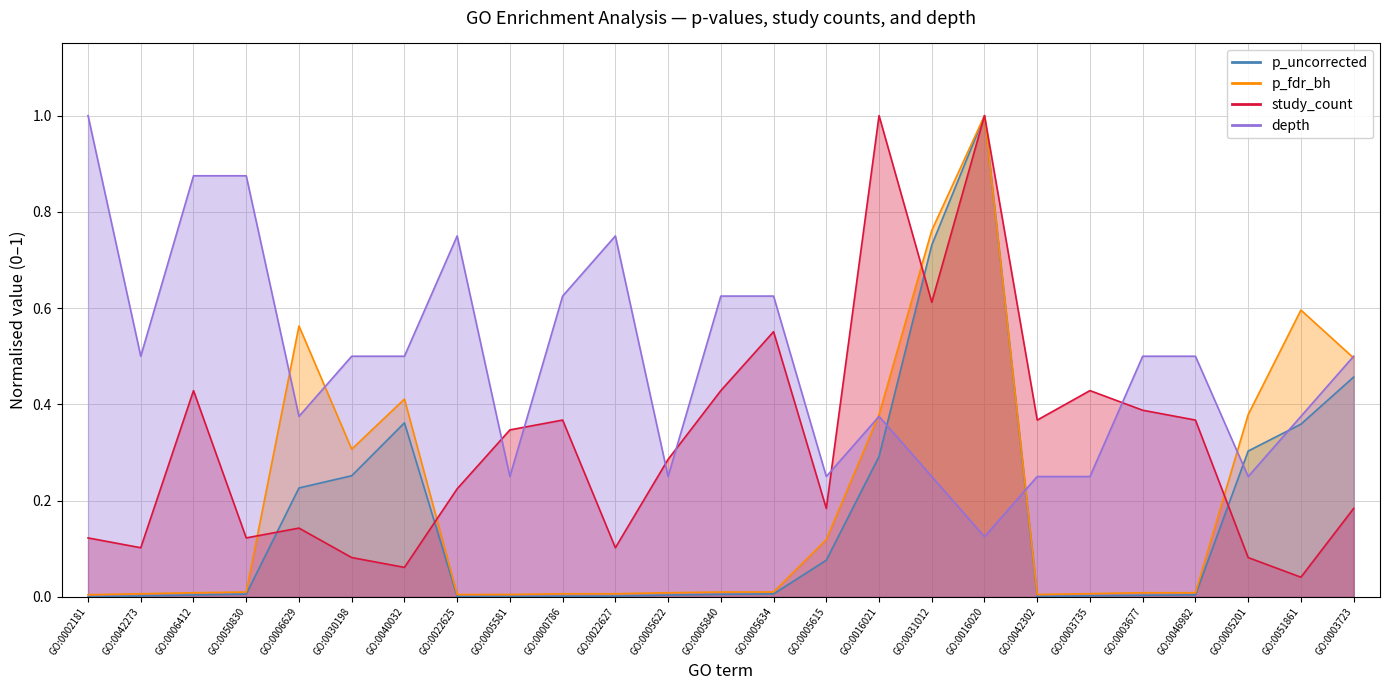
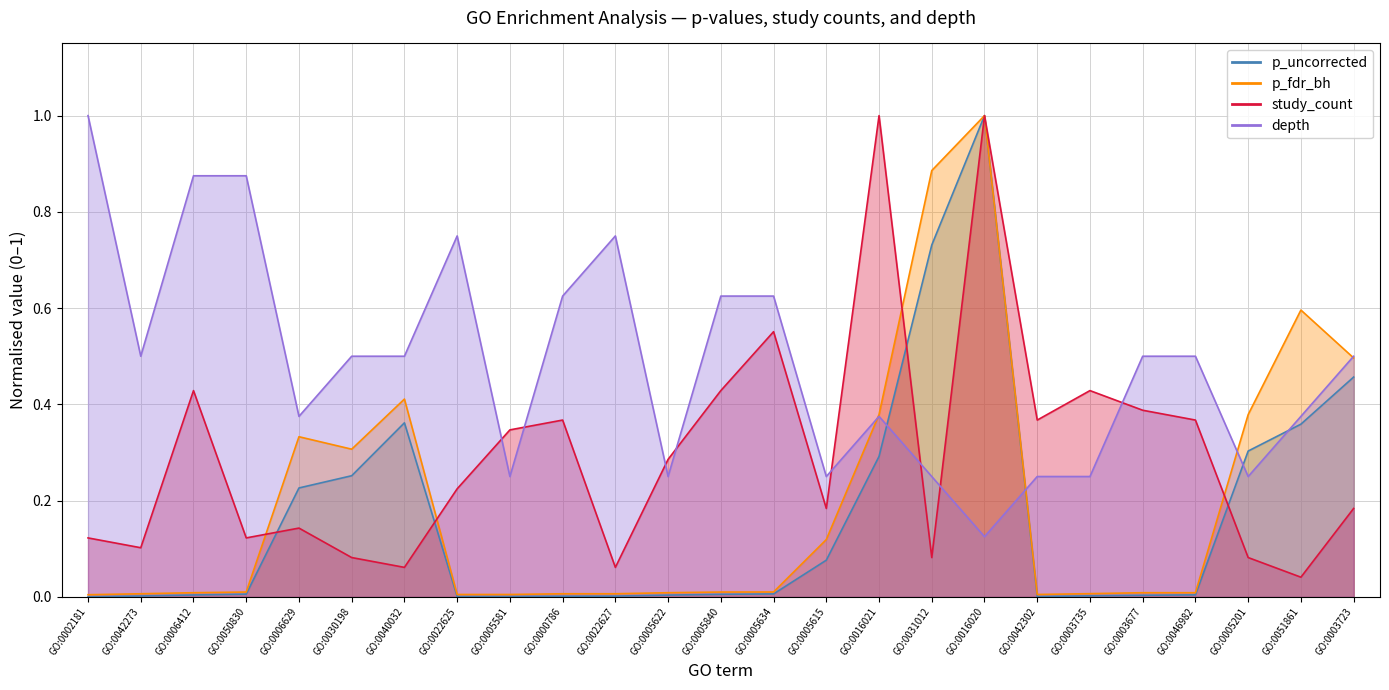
p_fdr_bh, GO:0006629: 0.56 -> 0.33
study_count, GO:0022627: 0.10 -> 0.06
p_fdr_bh, GO:0031012: 0.76 -> 0.89
study_count, GO:0031012: 0.61 -> 0.08
